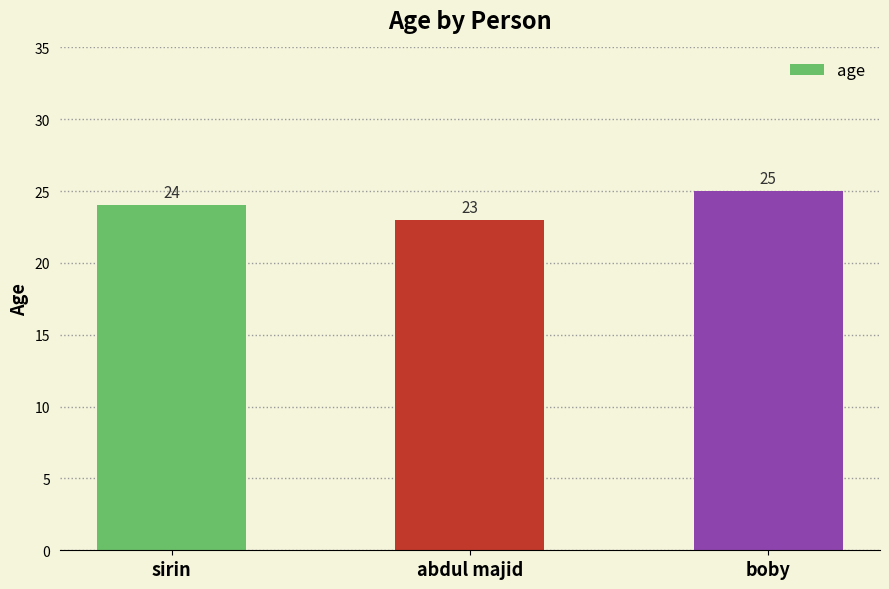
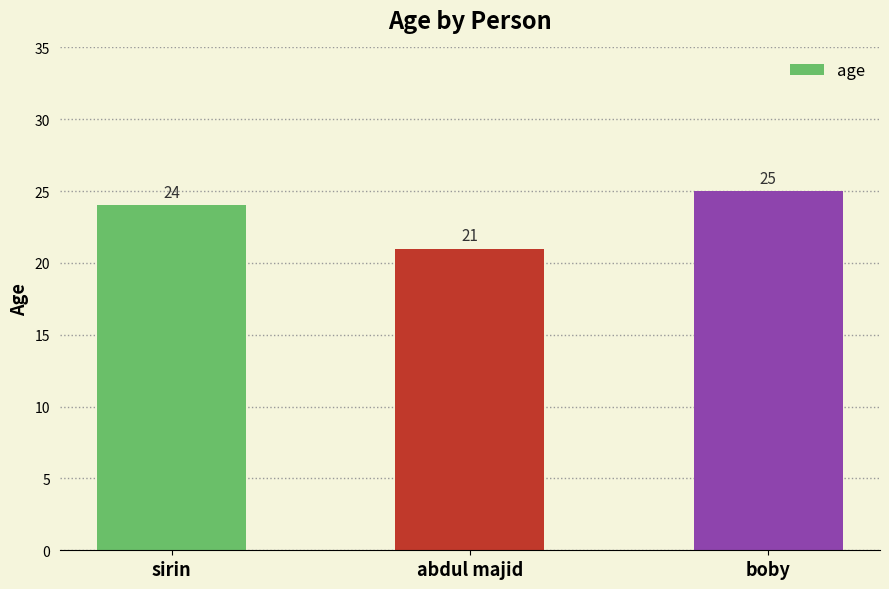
abdul majid: 23 -> 21
